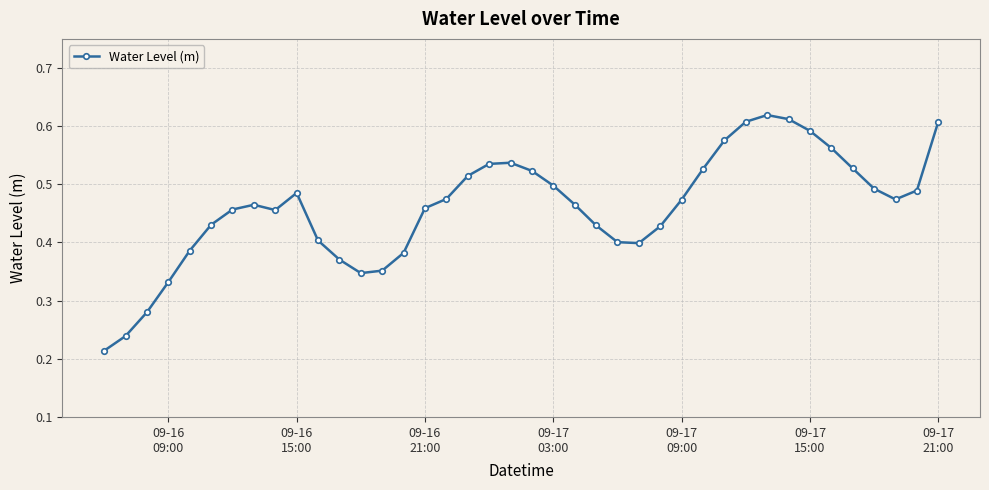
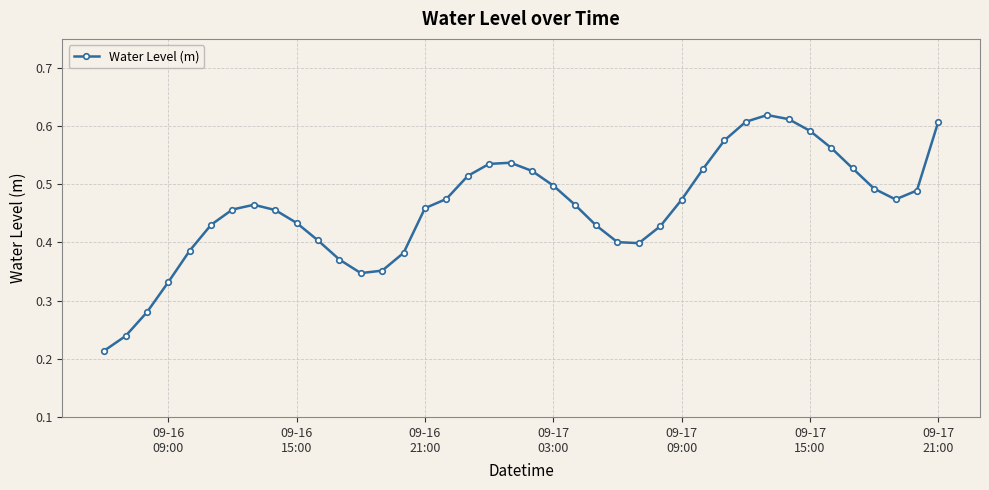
09-16 15:00: 0.49 -> 0.43
